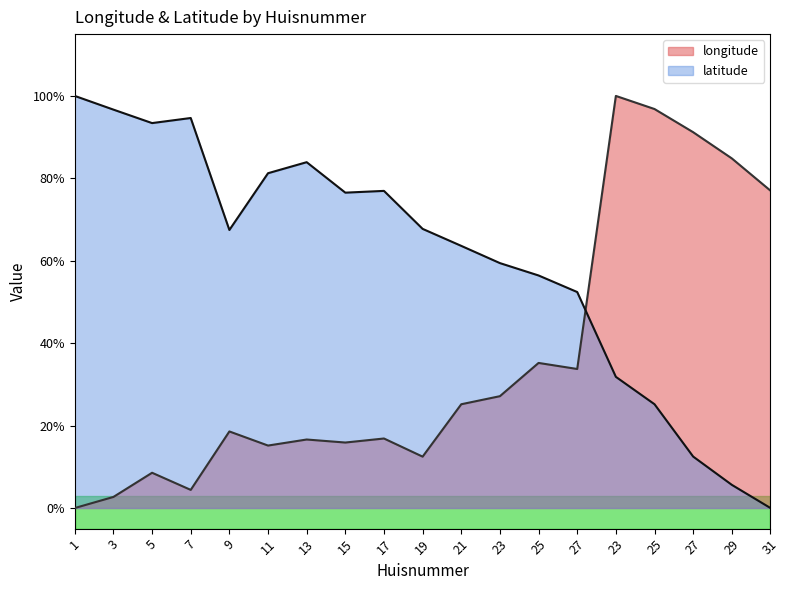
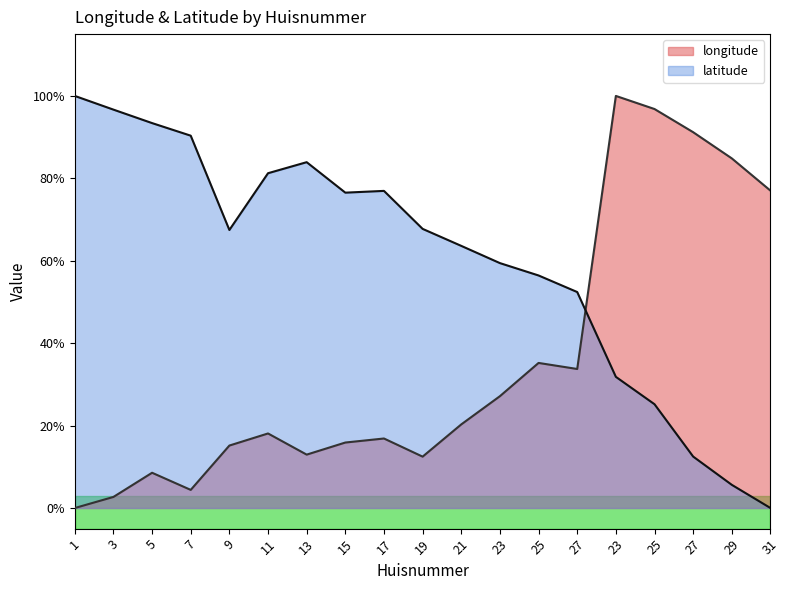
latitude, 7: 95% -> 90%
longitude, 9: 19% -> 15%
longitude, 11: 15% -> 18%
longitude, 13: 17% -> 13%
longitude, 21: 25% -> 20%
